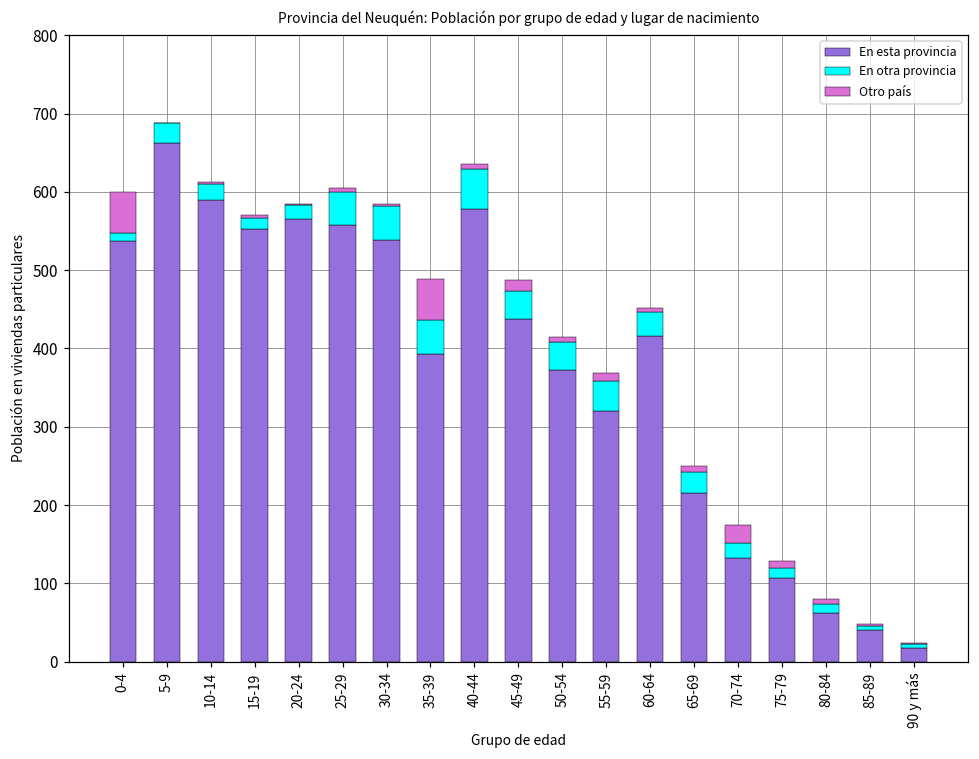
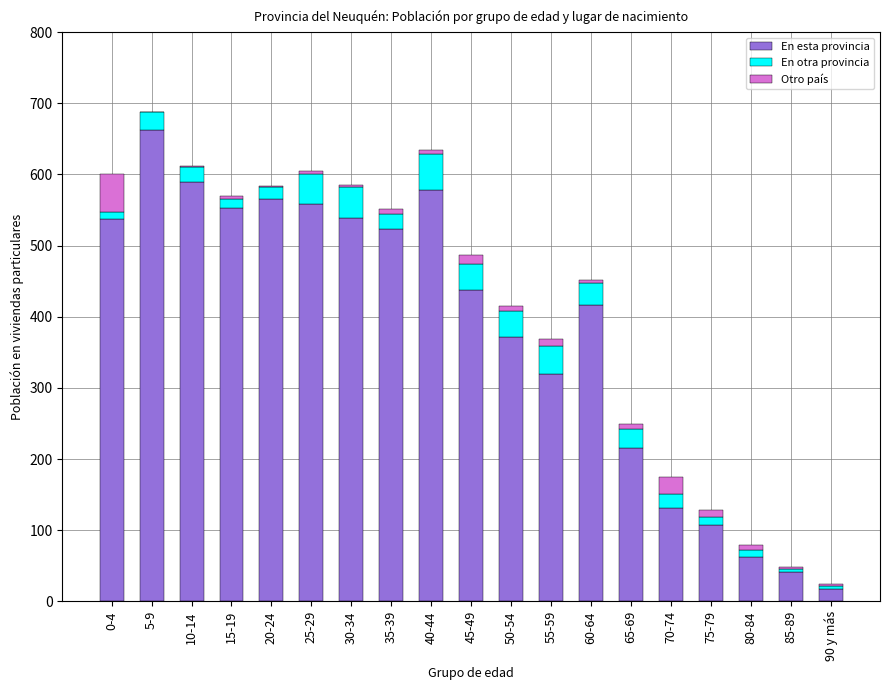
En esta provincia, 35-39: 390 -> 520
En otra provincia, 35-39: 40 -> 20
Otro país, 35-39: 50 -> 10
